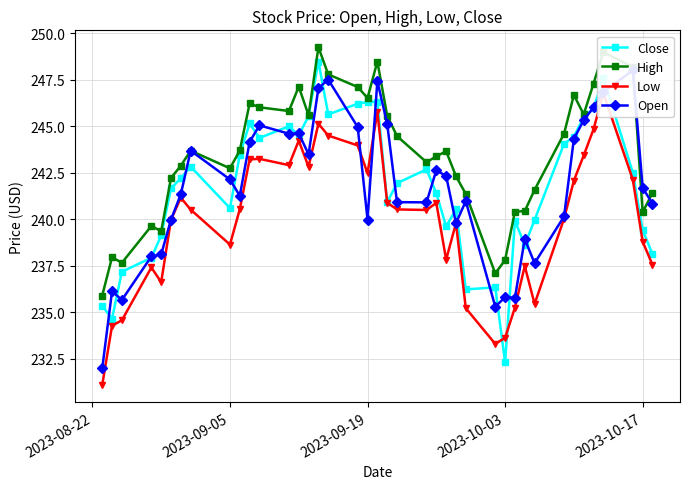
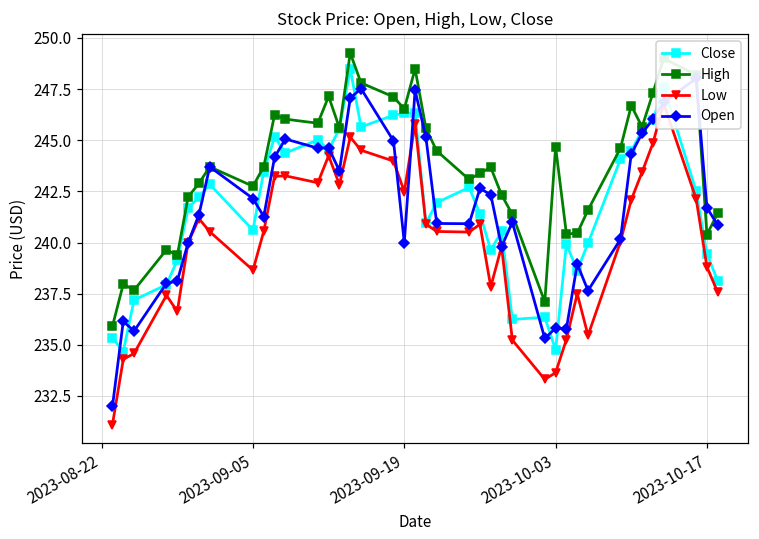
Close, 2023-10-03: 232.3 -> 234.8
High, 2023-10-03: 237.8 -> 244.7
